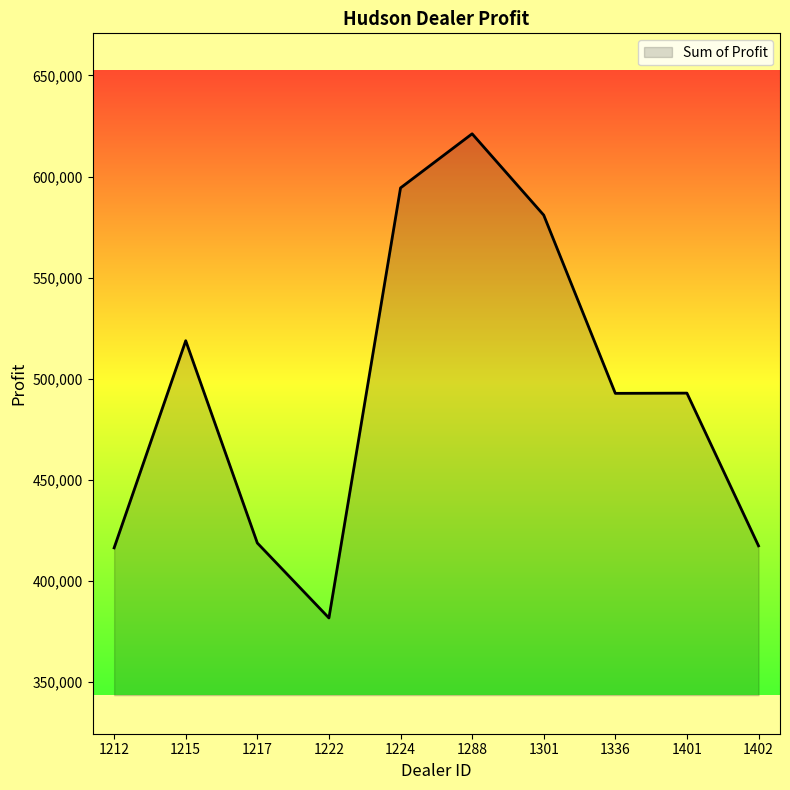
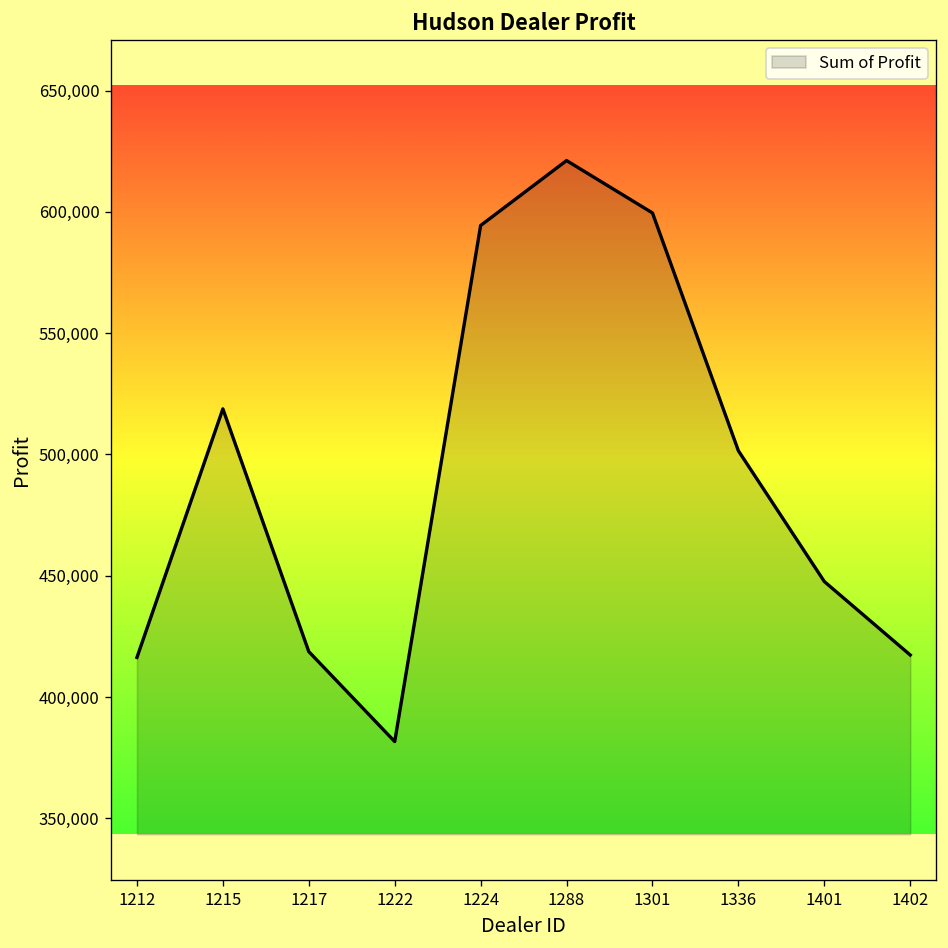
1301: 581,000 -> 600,000
1336: 493,000 -> 502,000
1401: 493,000 -> 448,000
